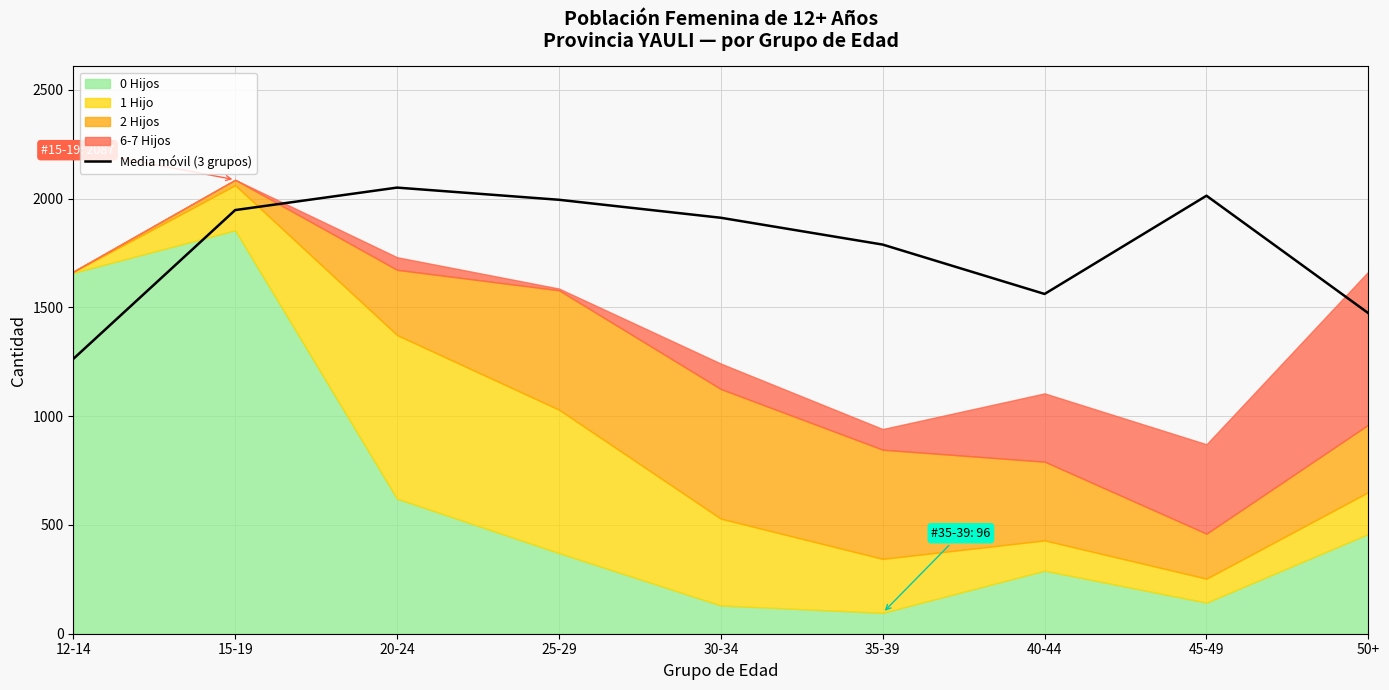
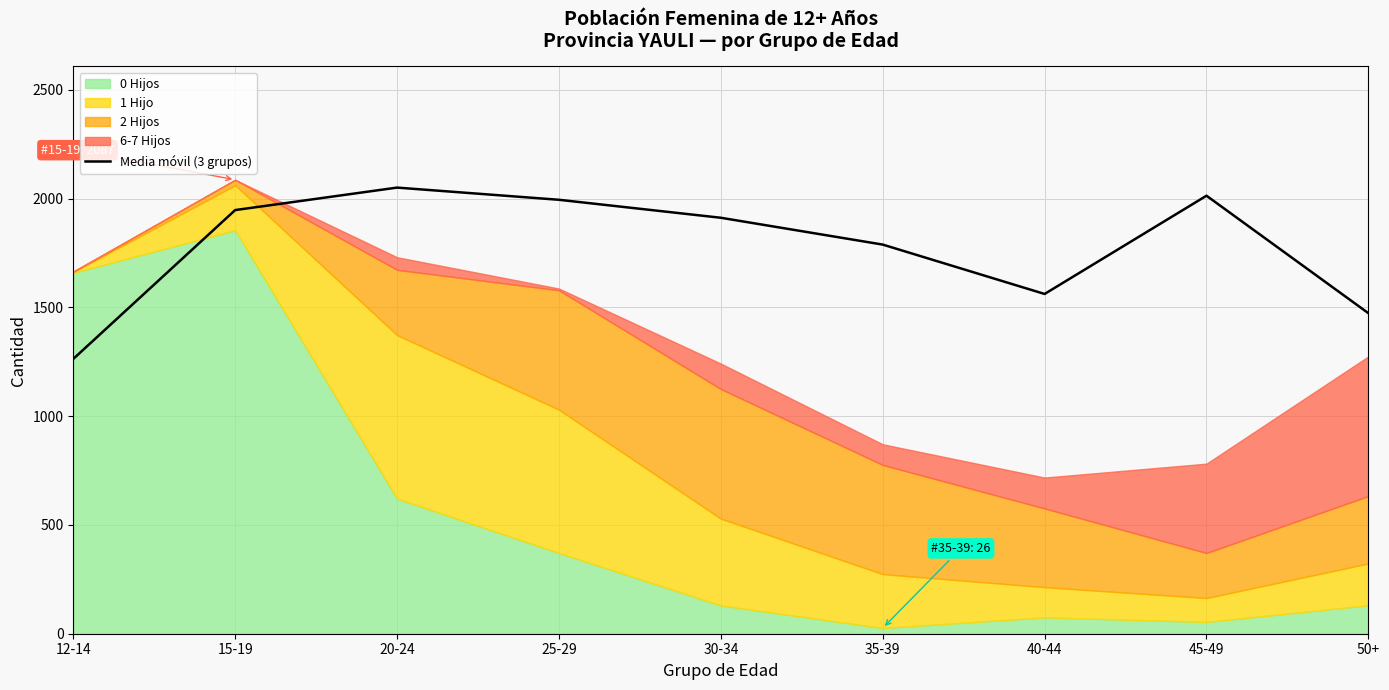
0 Hijos, 35-39: 96 -> 26
0 Hijos, 40-44: 290 -> 80
6-7 Hijos, 40-44: 310 -> 140
0 Hijos, 45-49: 140 -> 50
0 Hijos, 50+: 460 -> 130
6-7 Hijos, 50+: 700 -> 640
